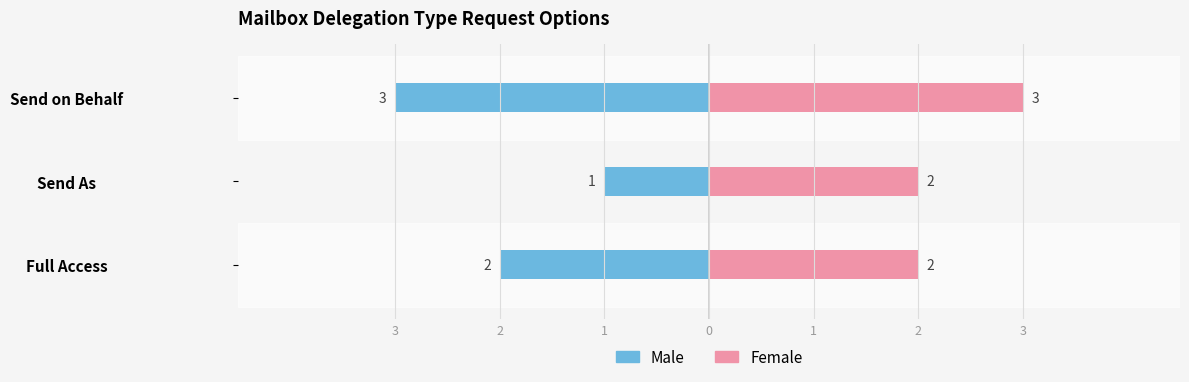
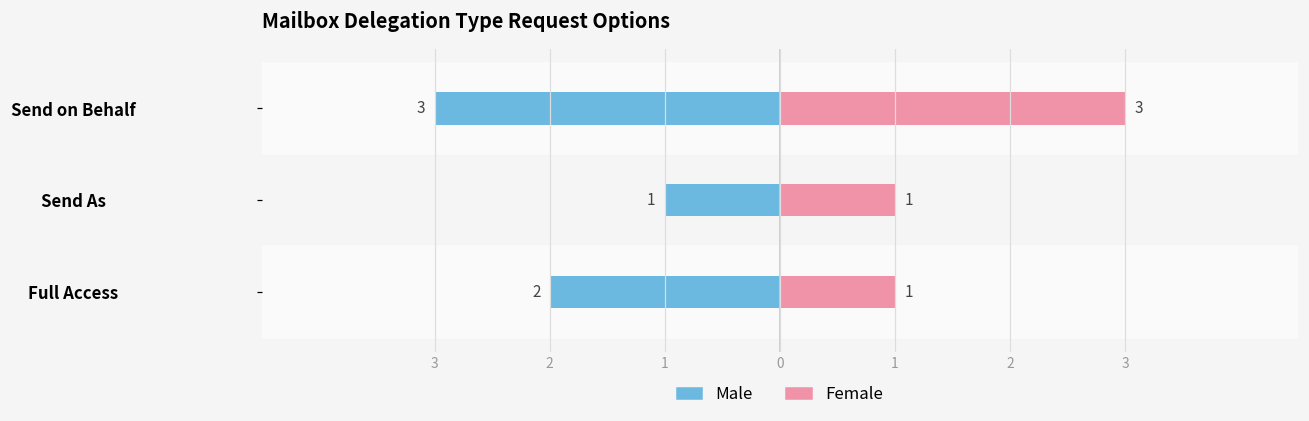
Female, Send As: 2 -> 1
Female, Full Access: 2 -> 1
